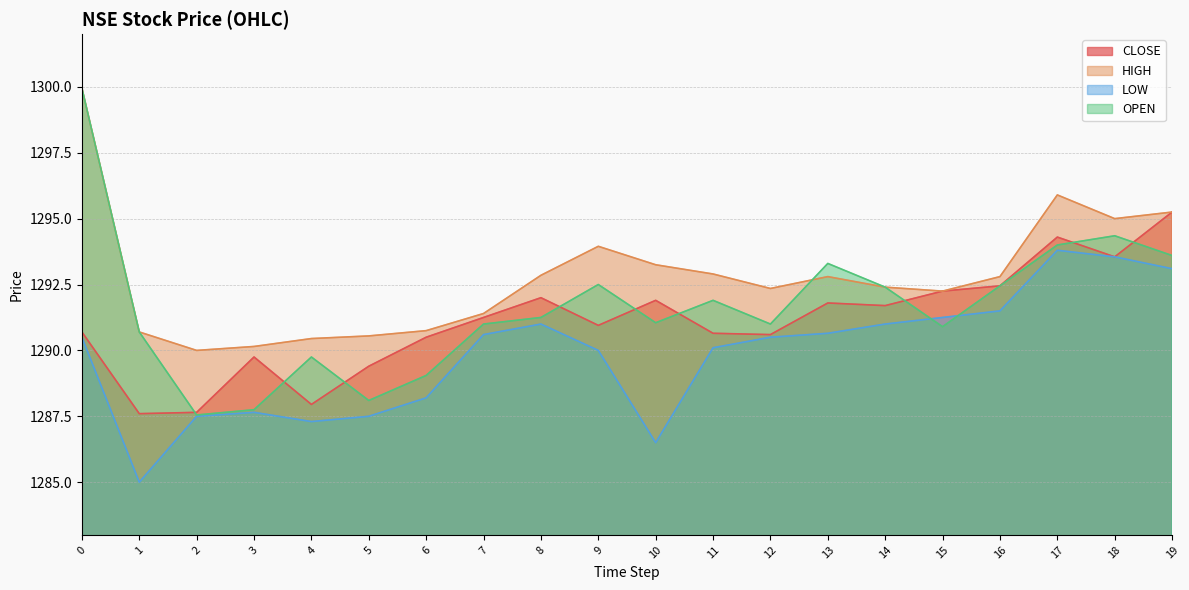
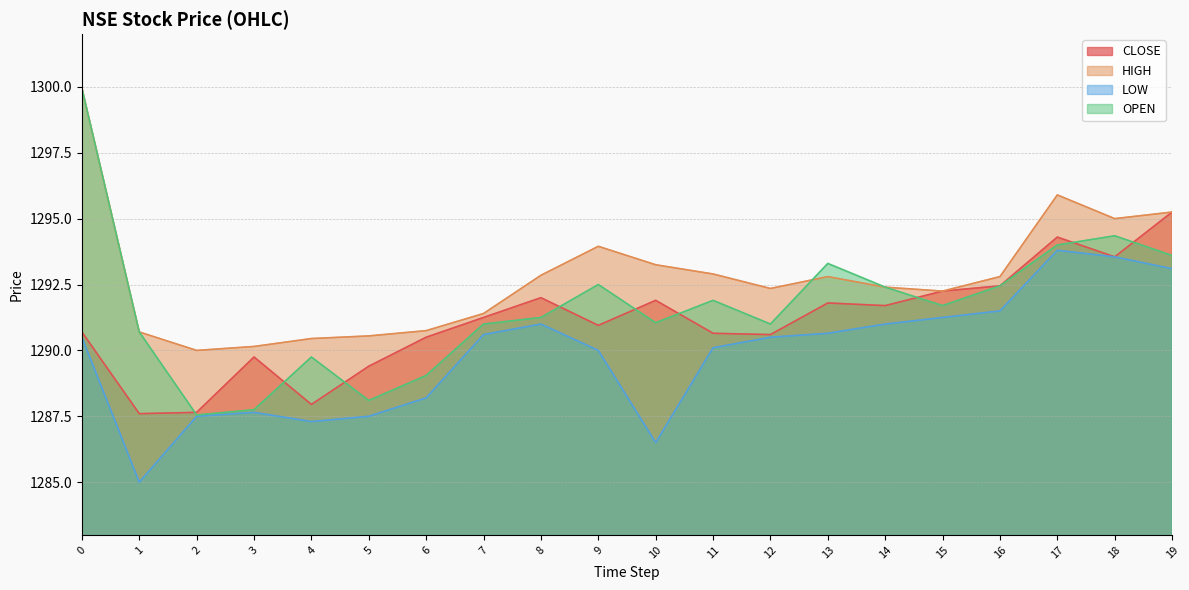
OPEN, 15: 1290.9 -> 1291.7
